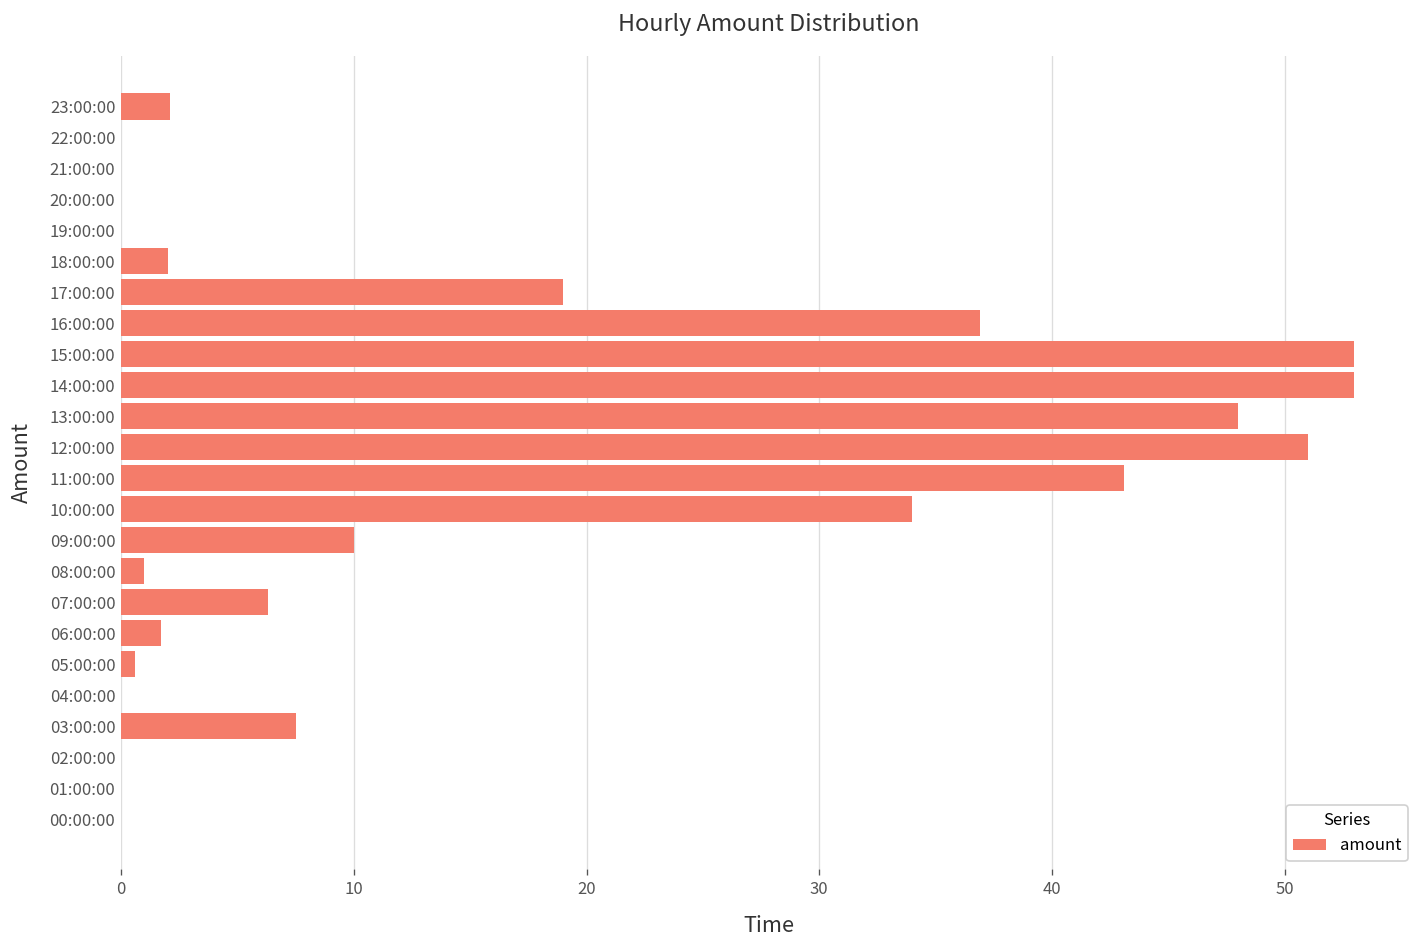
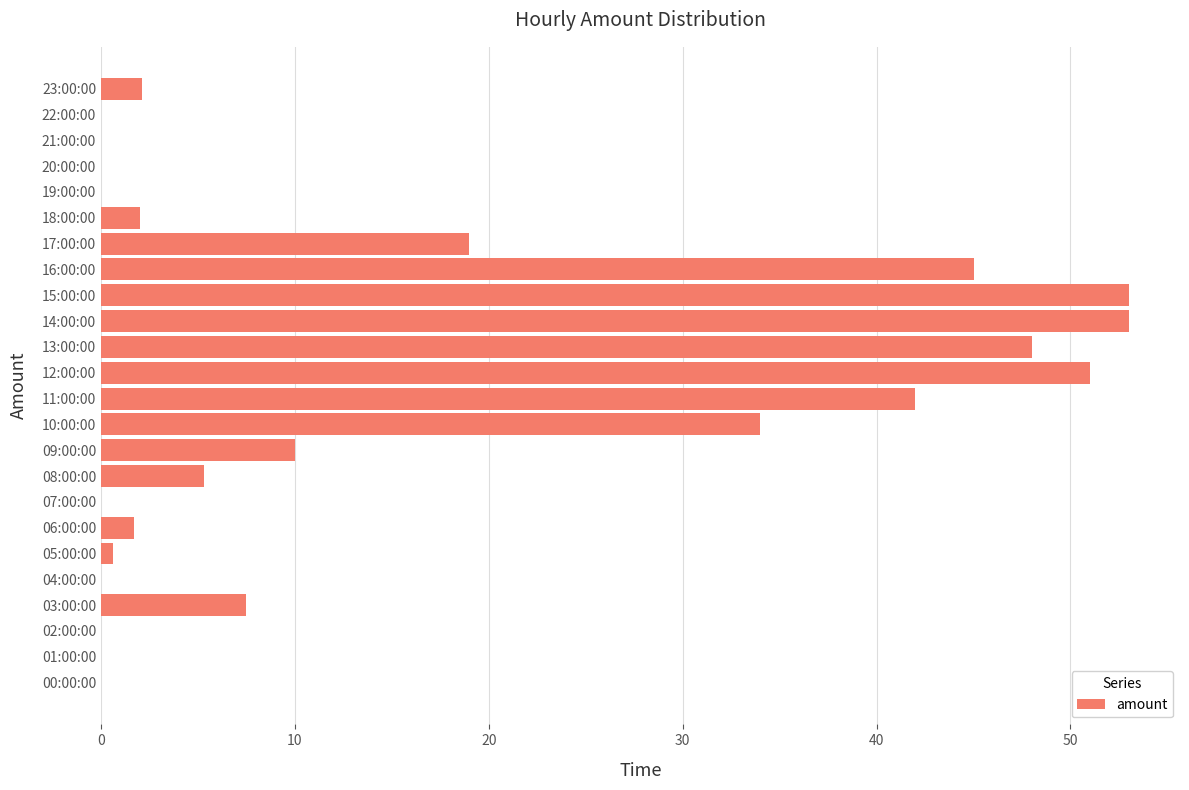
16:00:00: 36.9 -> 45.0
11:00:00: 43.1 -> 42.0
08:00:00: 1.0 -> 5.3
07:00:00: 6.3 -> 0.0
